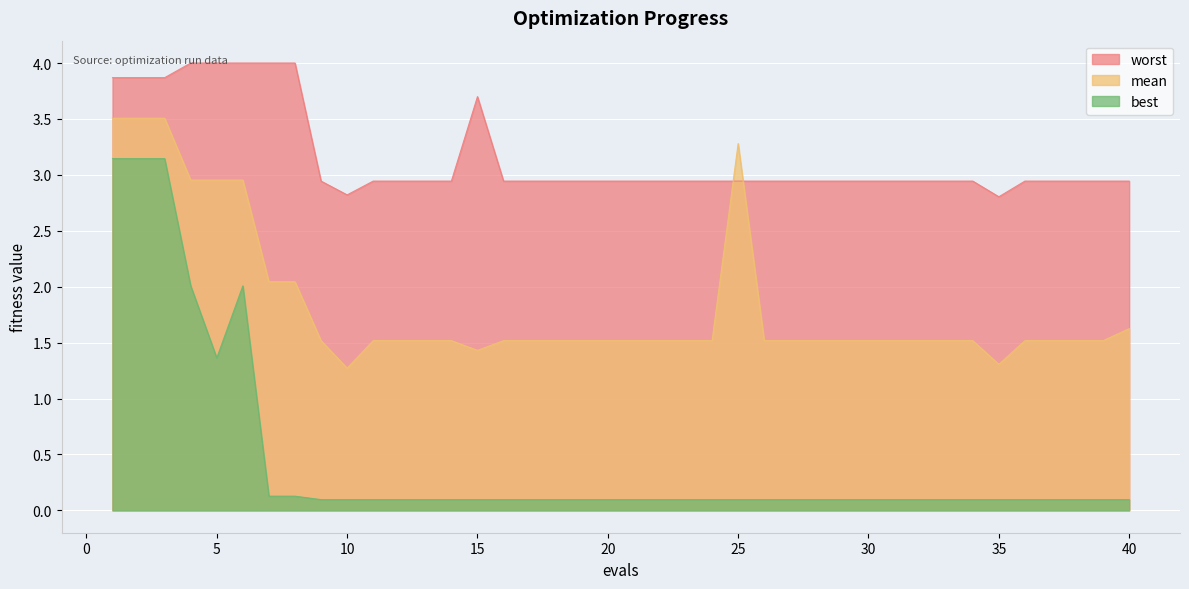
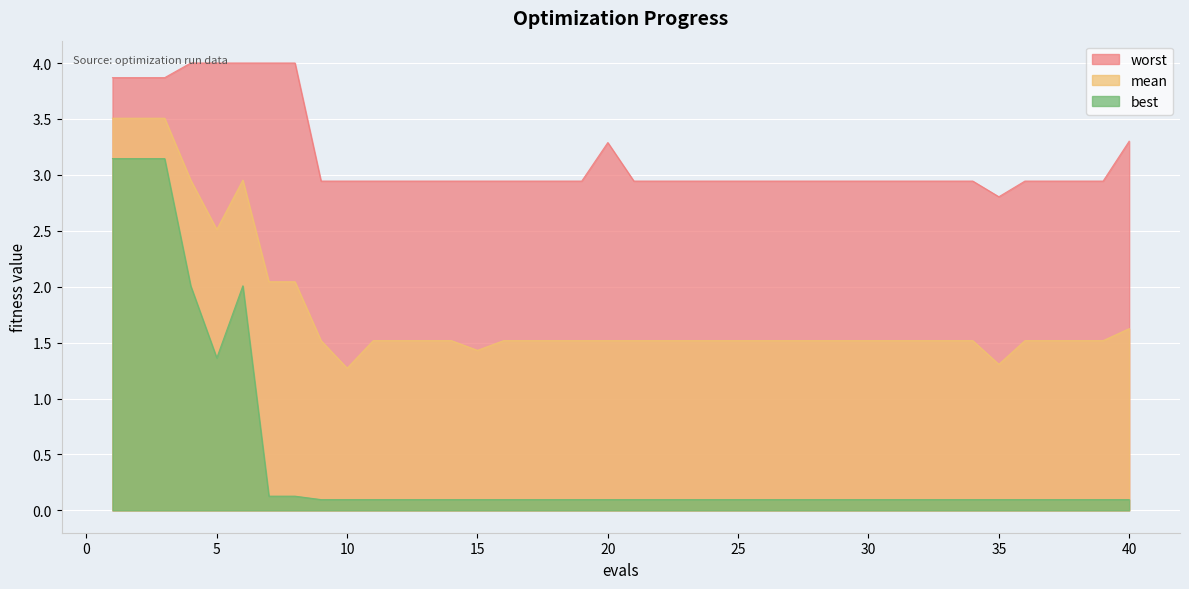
mean, 5: 2.95 -> 2.51
worst, 10: 2.82 -> 2.94
worst, 15: 3.70 -> 2.94
worst, 20: 2.94 -> 3.29
mean, 25: 3.28 -> 1.52
worst, 40: 2.94 -> 3.30
